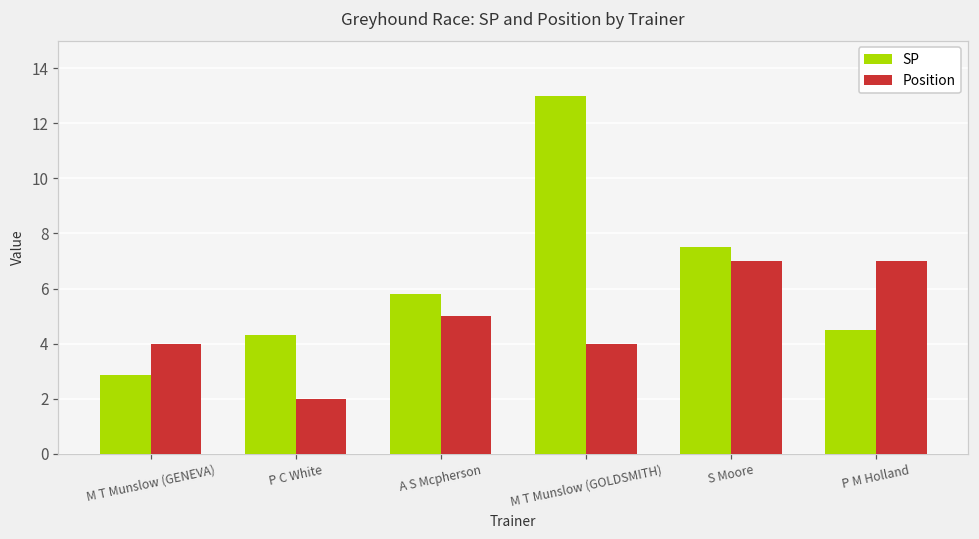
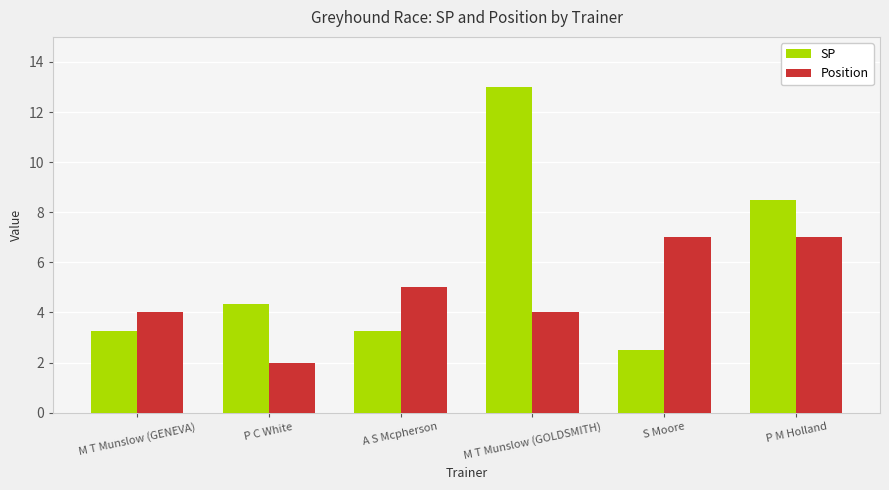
SP, M T Munslow (GENEVA): 2.9 -> 3.3
SP, A S Mcpherson: 5.8 -> 3.3
SP, S Moore: 7.5 -> 2.5
SP, P M Holland: 4.5 -> 8.5
